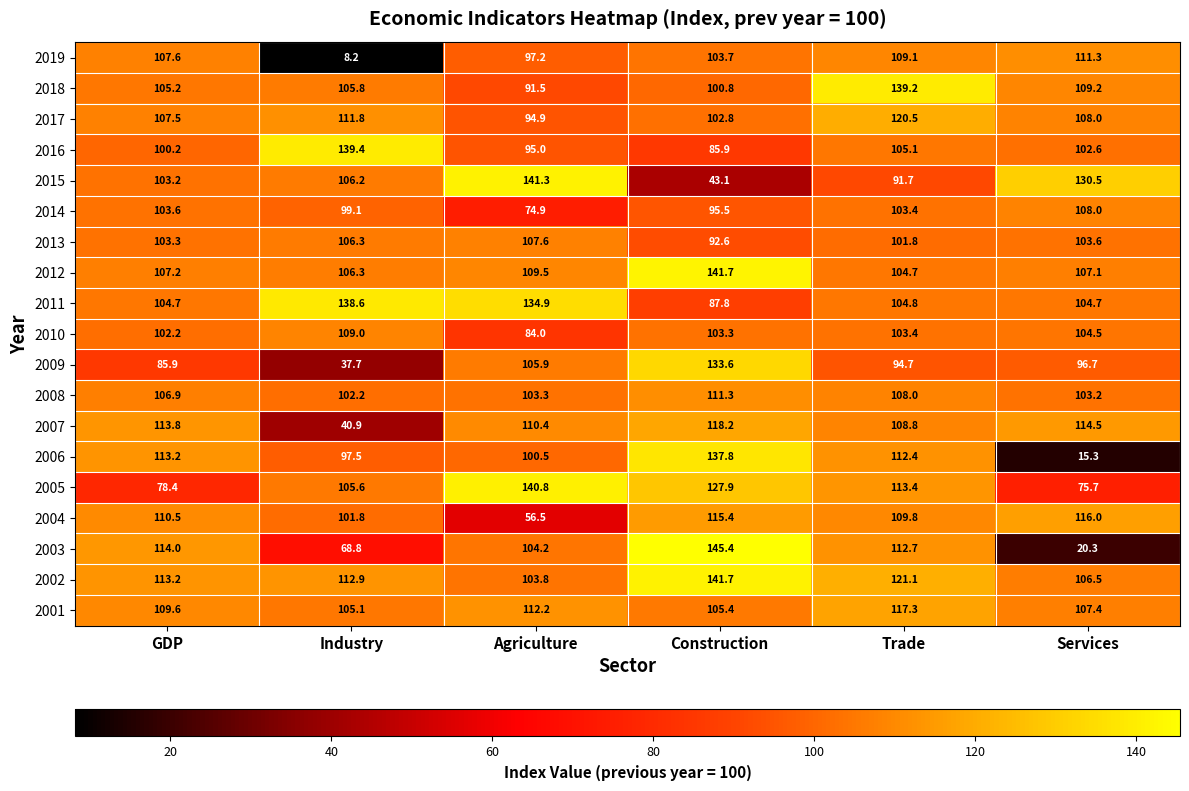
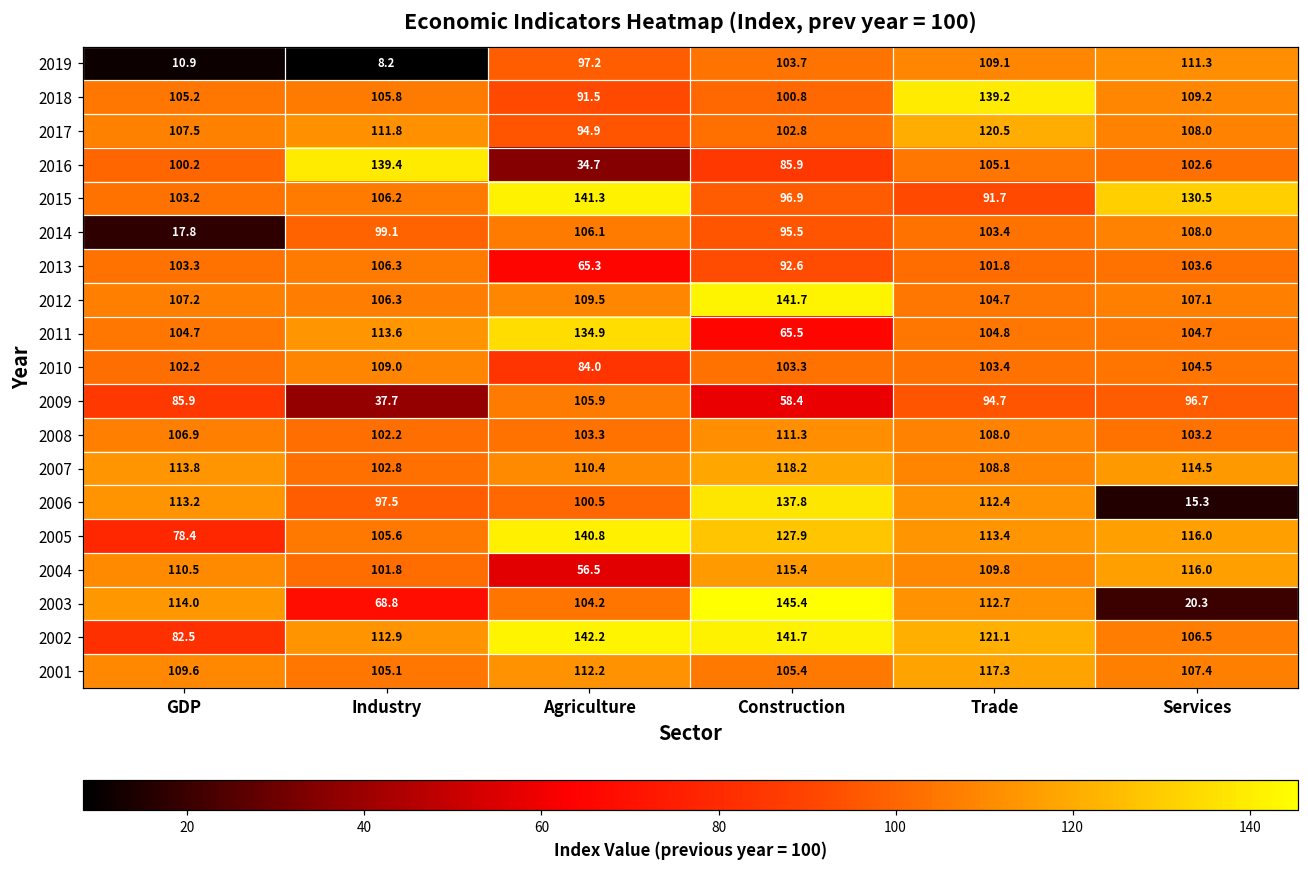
2019, GDP: 107.6 -> 10.9
2016, Agriculture: 95.0 -> 34.7
2015, Construction: 43.1 -> 96.9
2014, GDP: 103.6 -> 17.8
2014, Agriculture: 74.9 -> 106.1
2013, Agriculture: 107.6 -> 65.3
2011, Industry: 138.6 -> 113.6
2011, Construction: 87.8 -> 65.5
2009, Construction: 133.6 -> 58.4
2007, Industry: 40.9 -> 102.8
2005, Services: 75.7 -> 116.0
2002, GDP: 113.2 -> 82.5
2002, Agriculture: 103.8 -> 142.2
